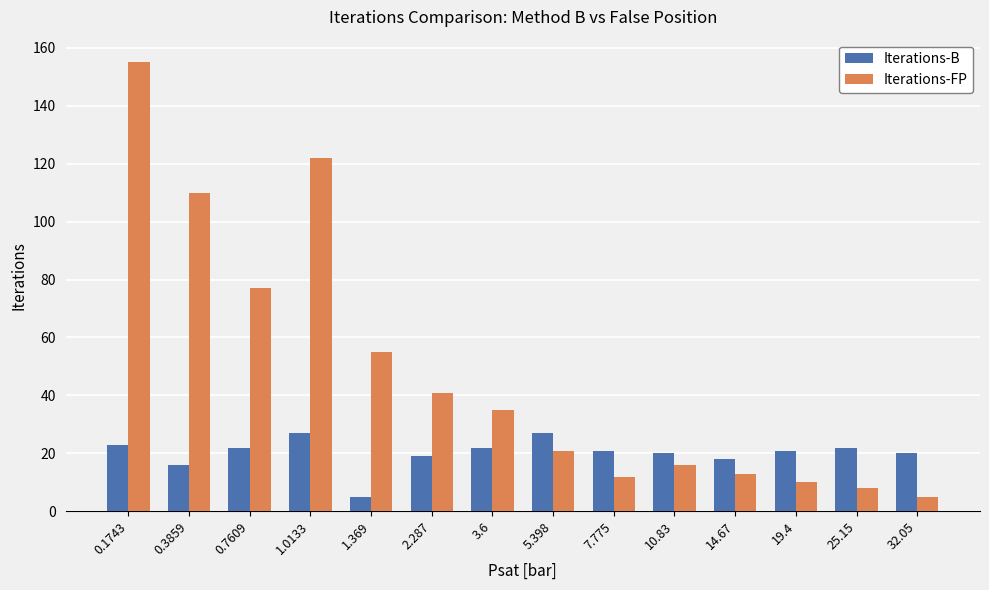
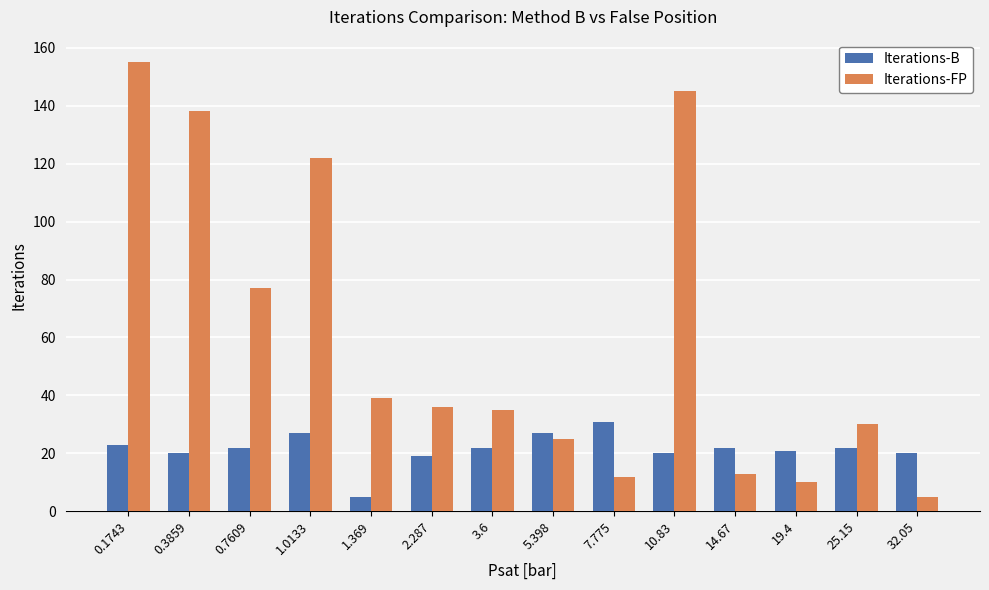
Iterations-B, 0.3859: 16 -> 20
Iterations-FP, 0.3859: 110 -> 138
Iterations-FP, 1.369: 55 -> 39
Iterations-FP, 2.287: 41 -> 36
Iterations-FP, 5.398: 21 -> 25
Iterations-B, 7.775: 21 -> 31
Iterations-FP, 10.83: 16 -> 145
Iterations-B, 14.67: 18 -> 22
Iterations-FP, 25.15: 8 -> 30
